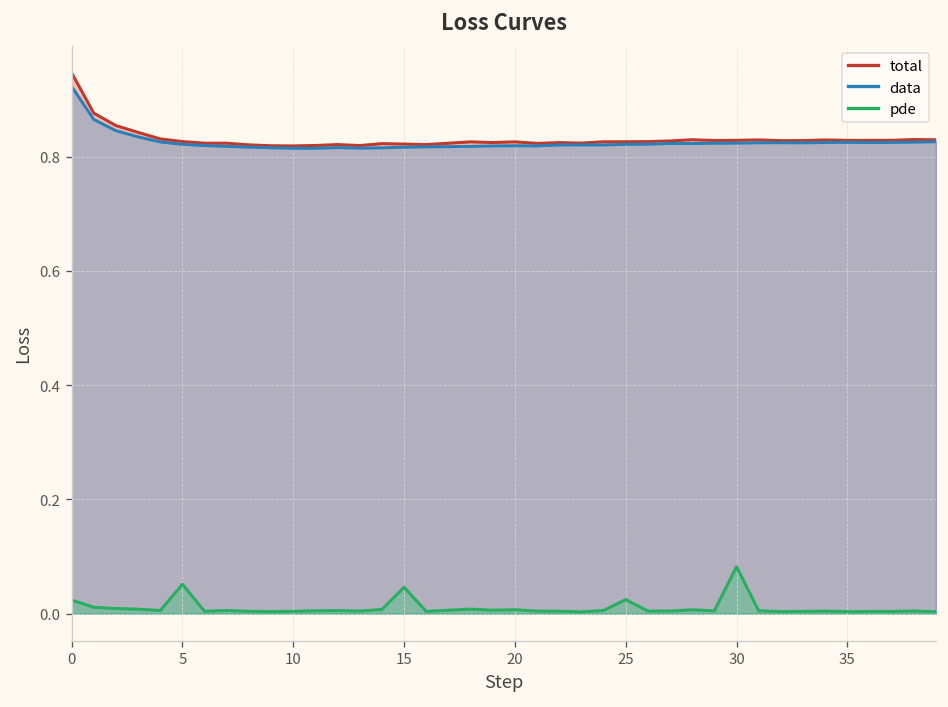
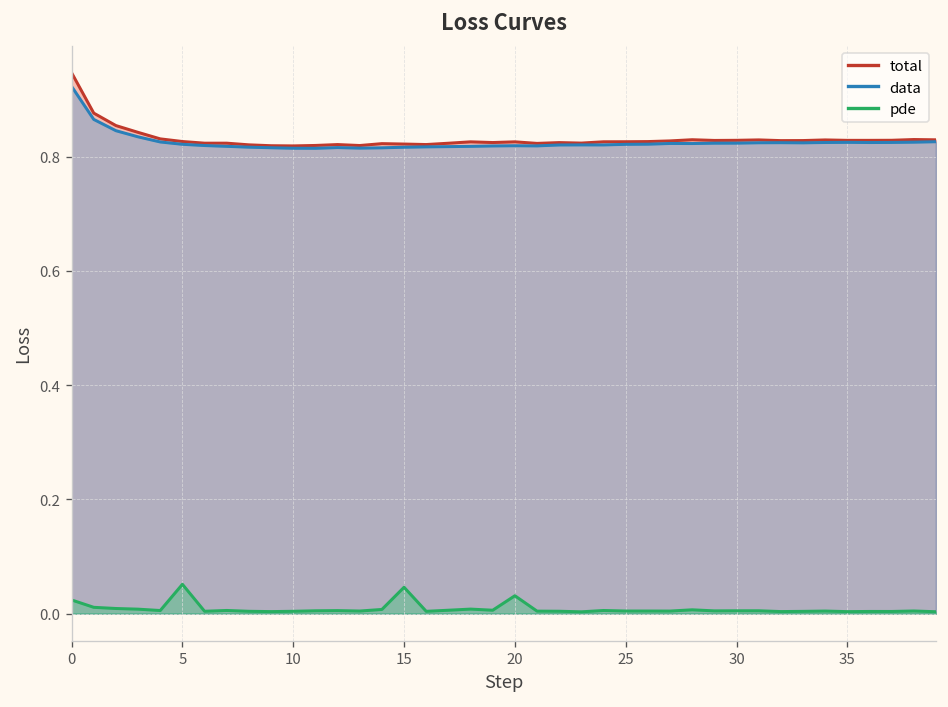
pde, 20: 0.01 -> 0.03
pde, 25: 0.02 -> 0.00
pde, 30: 0.08 -> 0.00
